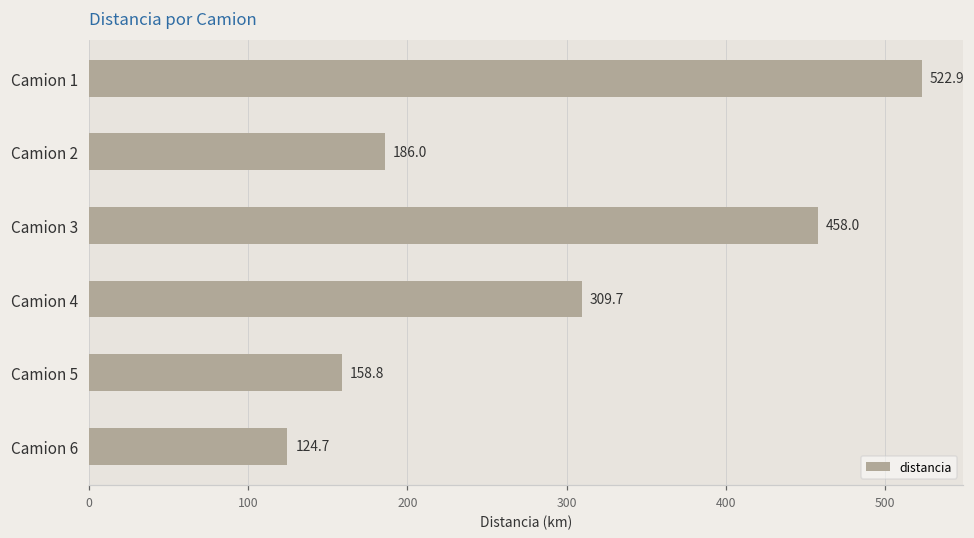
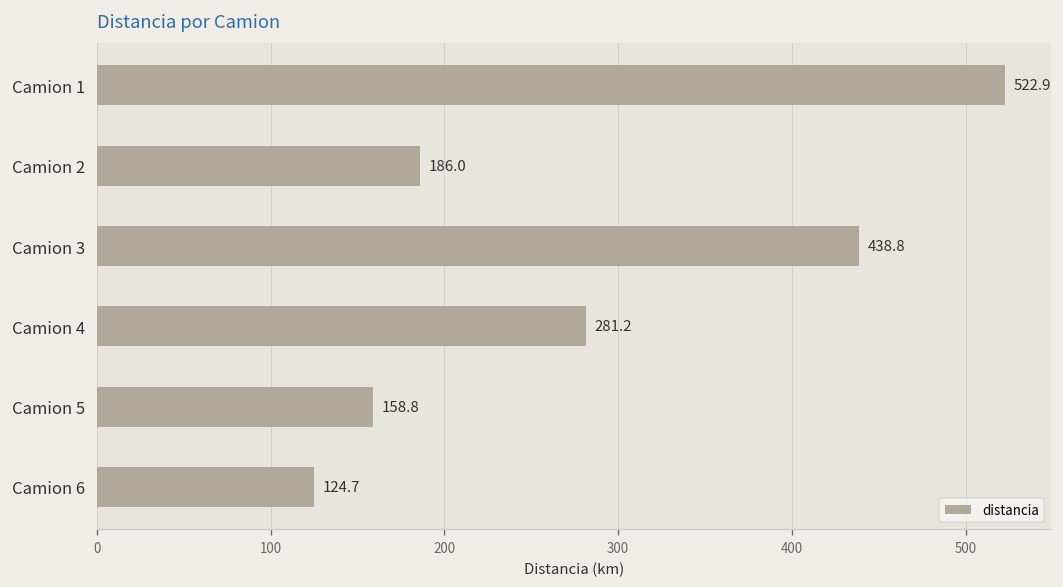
Camion 3: 458.0 -> 438.8
Camion 4: 309.7 -> 281.2
